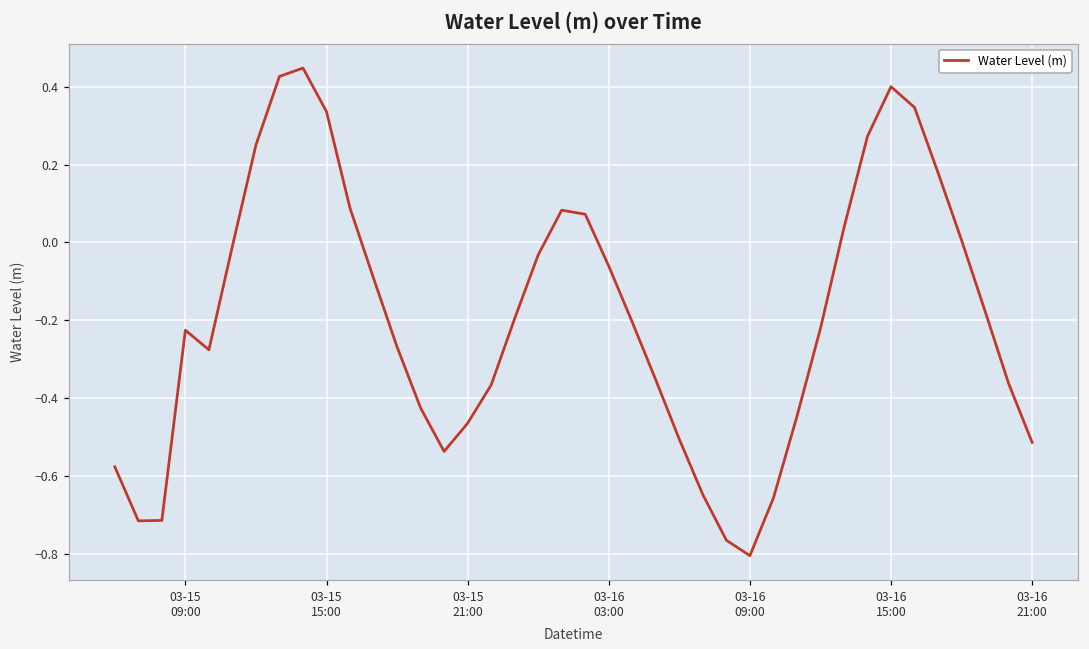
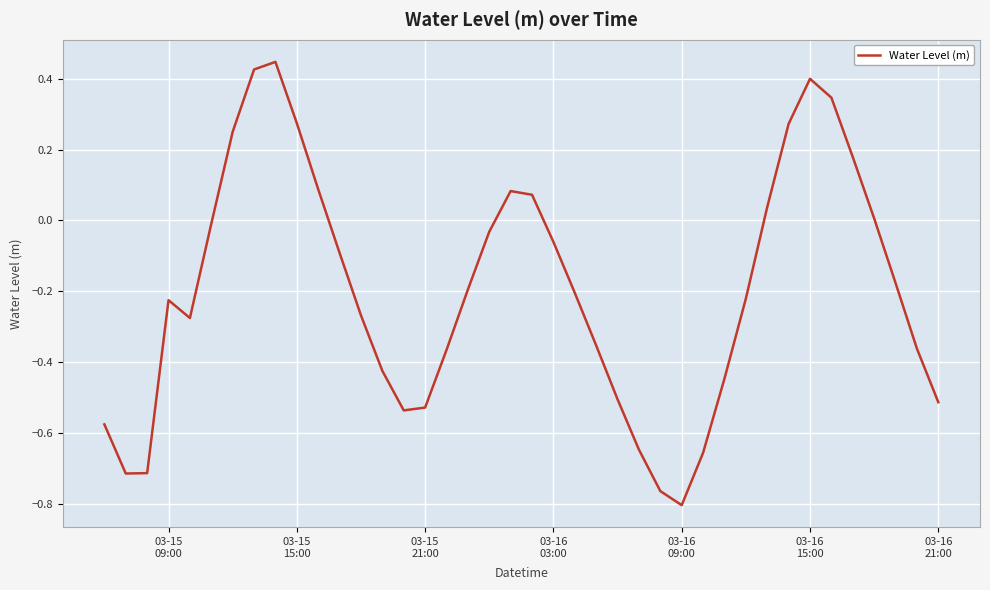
03-15 15:00: 0.34 -> 0.27
03-15 21:00: -0.46 -> -0.53
